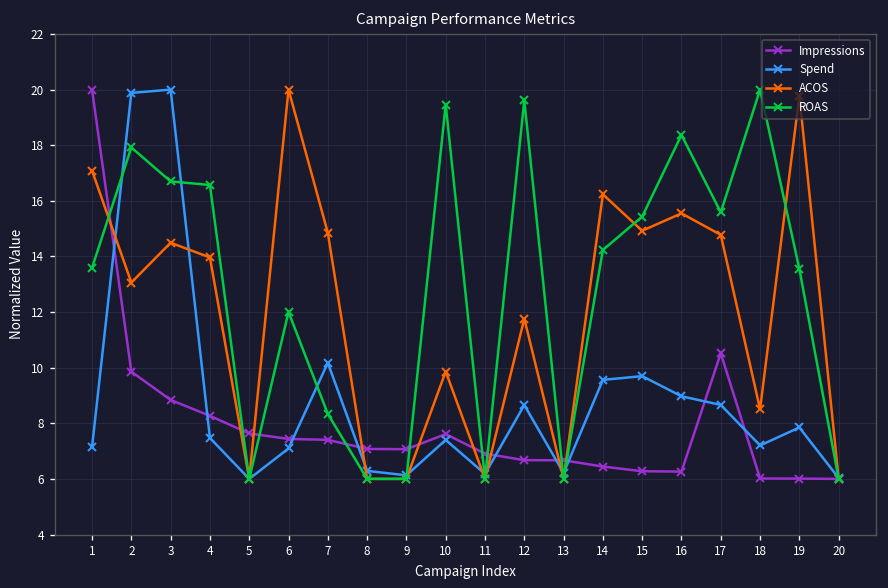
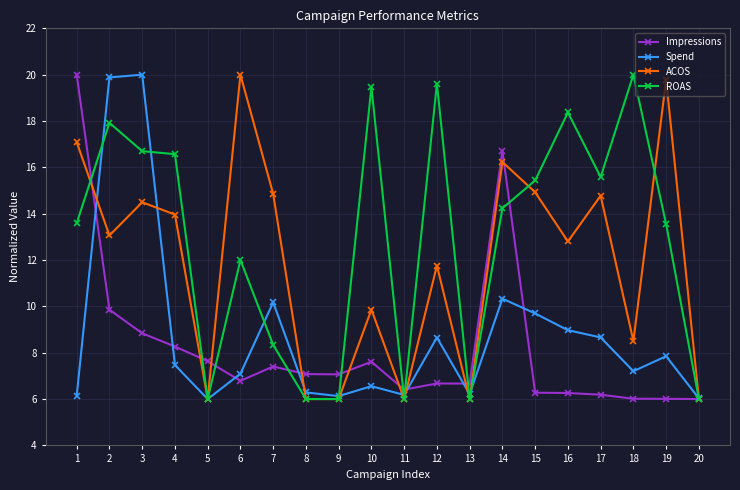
Spend, 1: 7.1 -> 6.1
Impressions, 6: 7.4 -> 6.8
Spend, 10: 7.4 -> 6.6
Impressions, 11: 6.9 -> 6.4
Impressions, 14: 6.4 -> 16.7
Spend, 14: 9.6 -> 10.3
ACOS, 16: 15.5 -> 12.8
Impressions, 17: 10.5 -> 6.2
